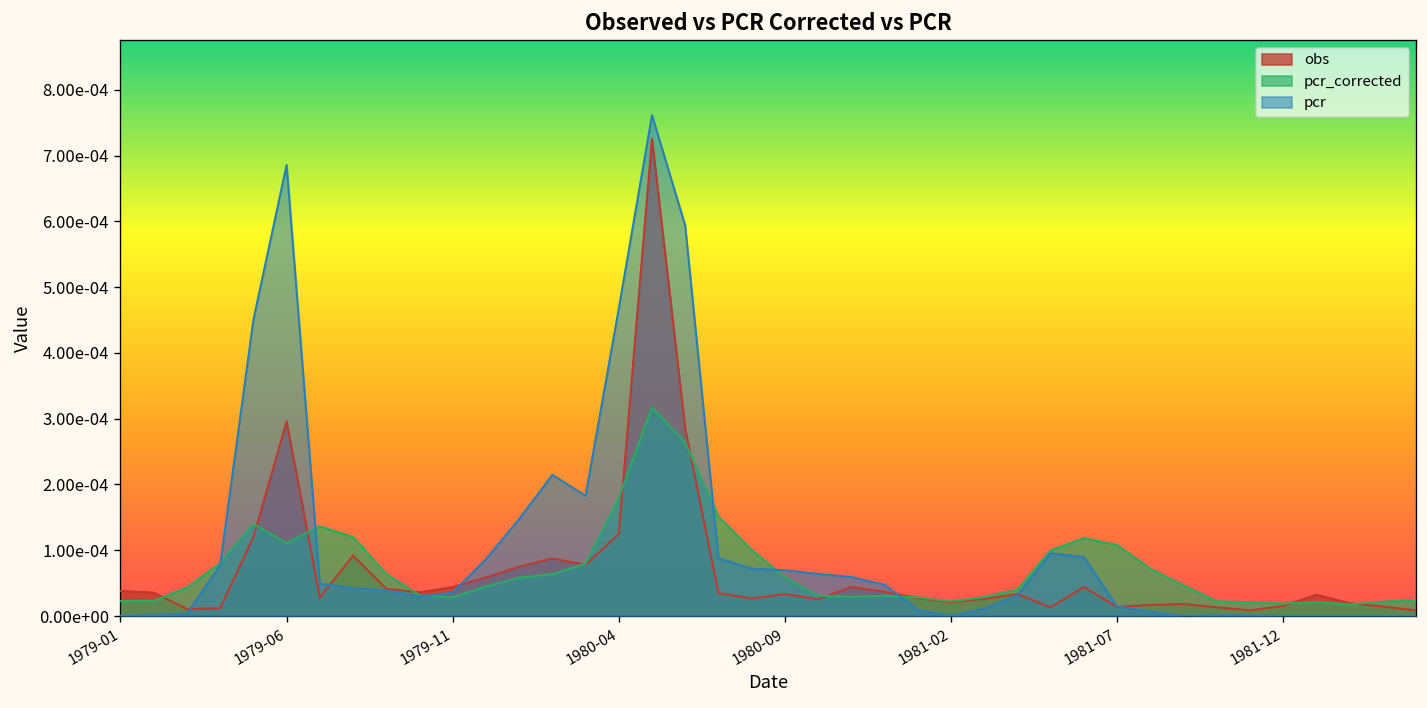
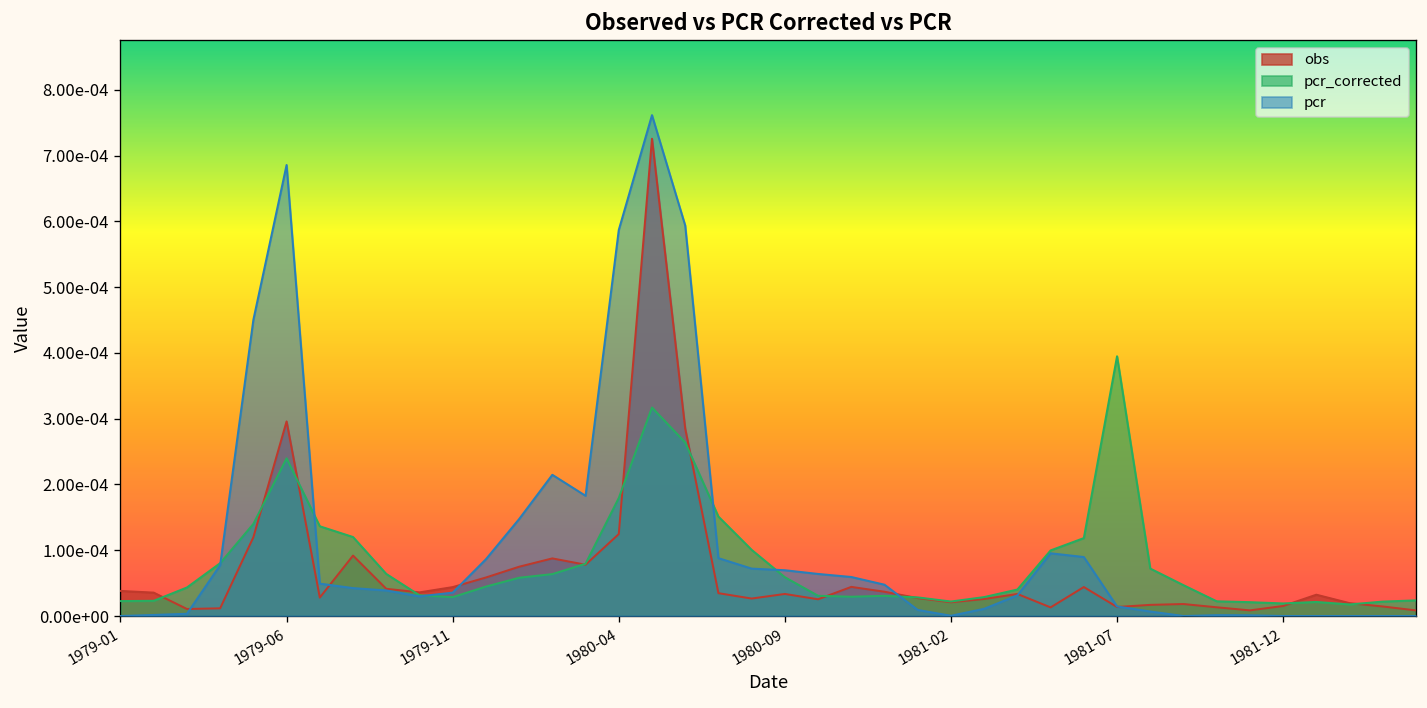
pcr_corrected, 1979-06: 0.00011 -> 0.00024
pcr, 1980-04: 0.00047 -> 0.00059
pcr_corrected, 1981-07: 0.00011 -> 0.00039
